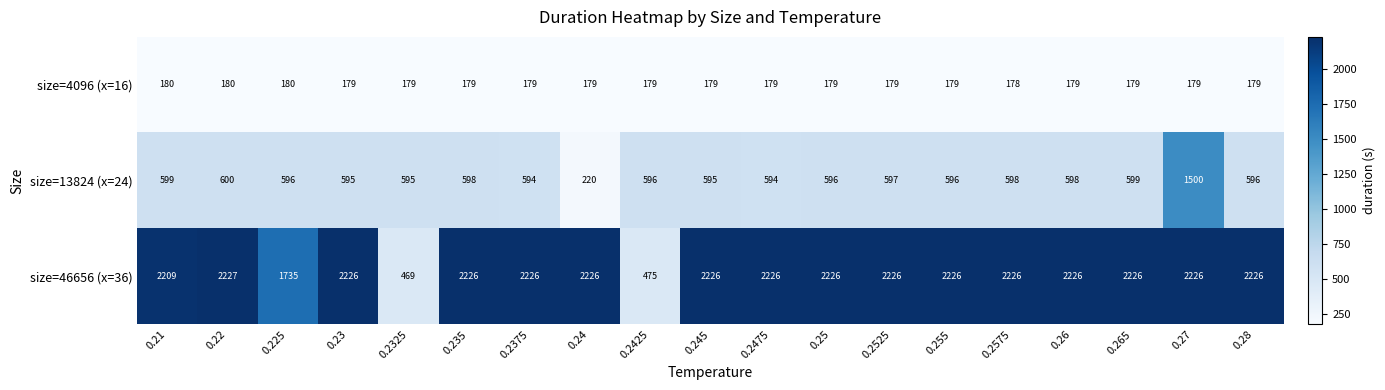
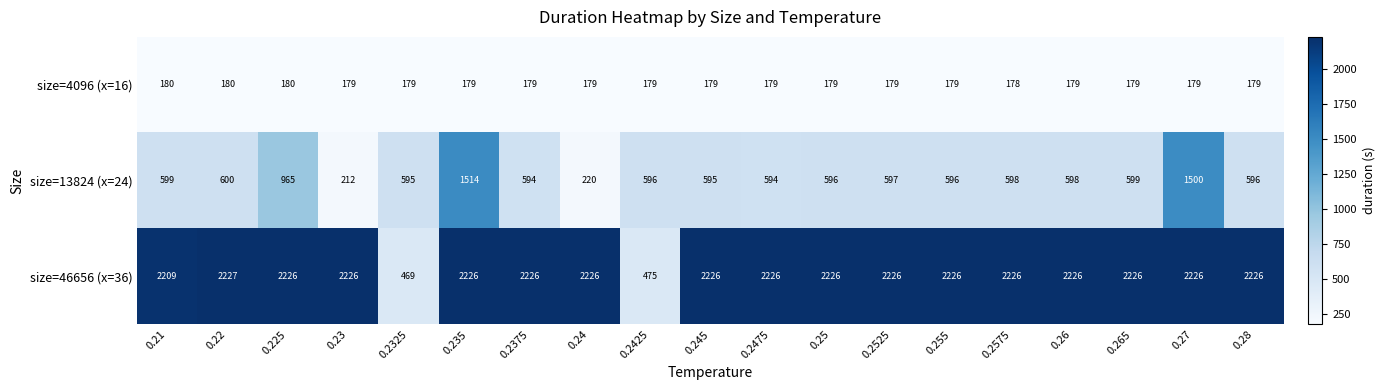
size=13824 (x=24), 0.225: 596 -> 965
size=13824 (x=24), 0.23: 595 -> 212
size=13824 (x=24), 0.235: 598 -> 1514
size=46656 (x=36), 0.225: 1735 -> 2226
